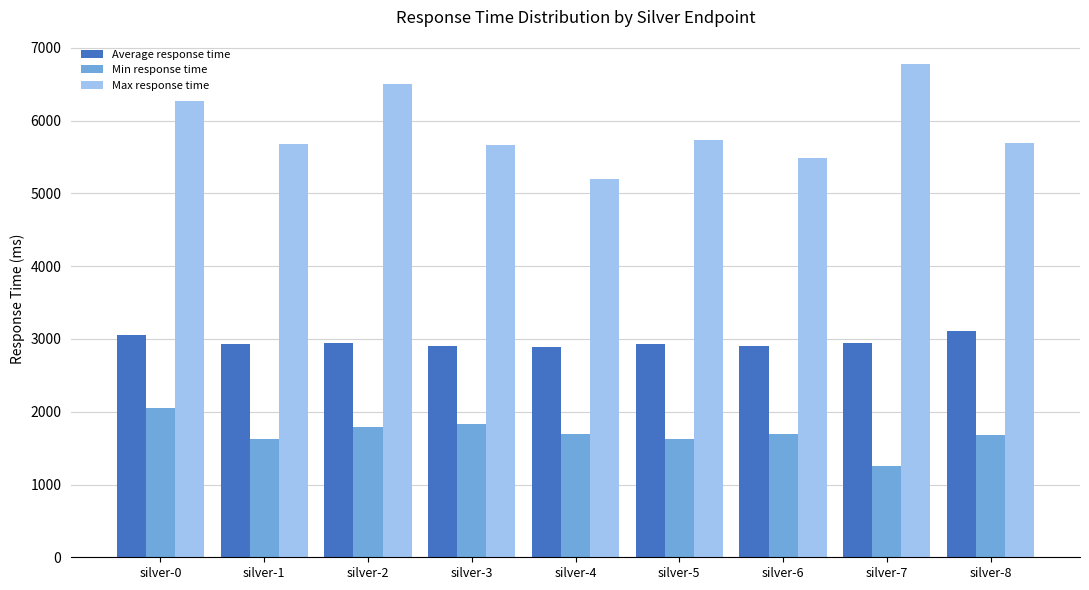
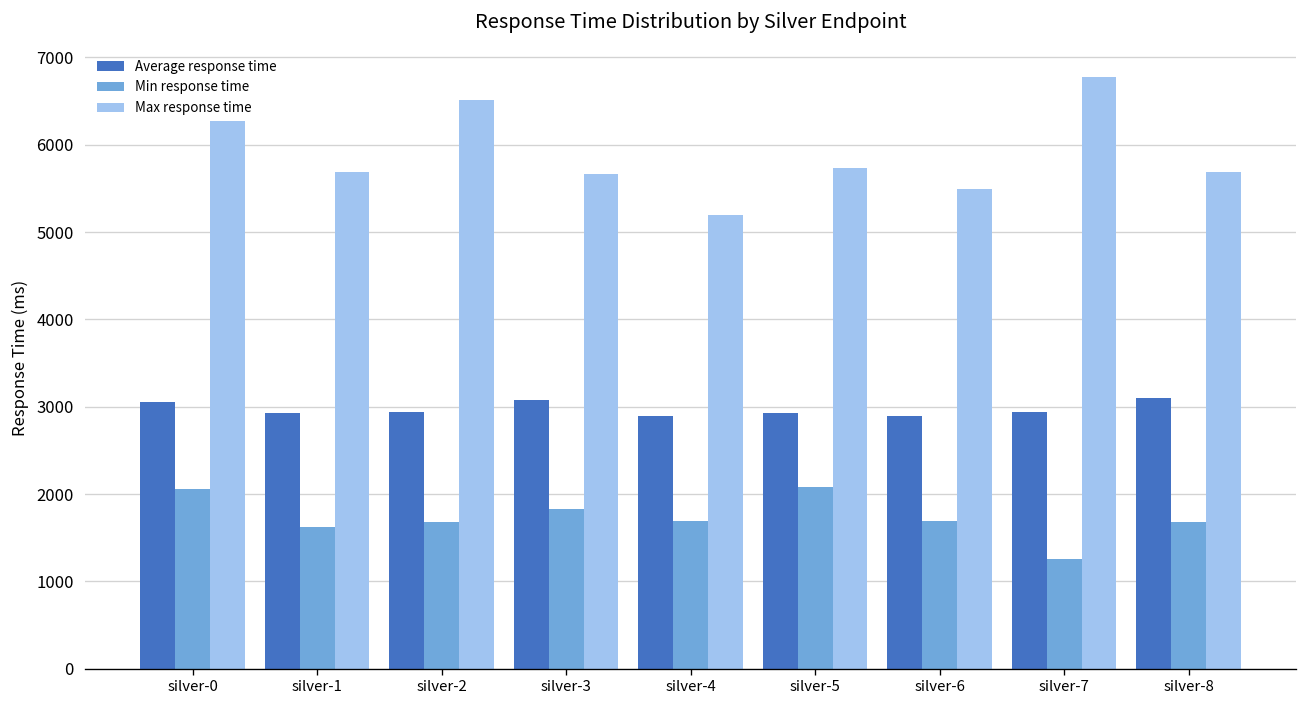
Min response time, silver-2: 1800 -> 1700
Average response time, silver-3: 2900 -> 3100
Min response time, silver-5: 1600 -> 2100
